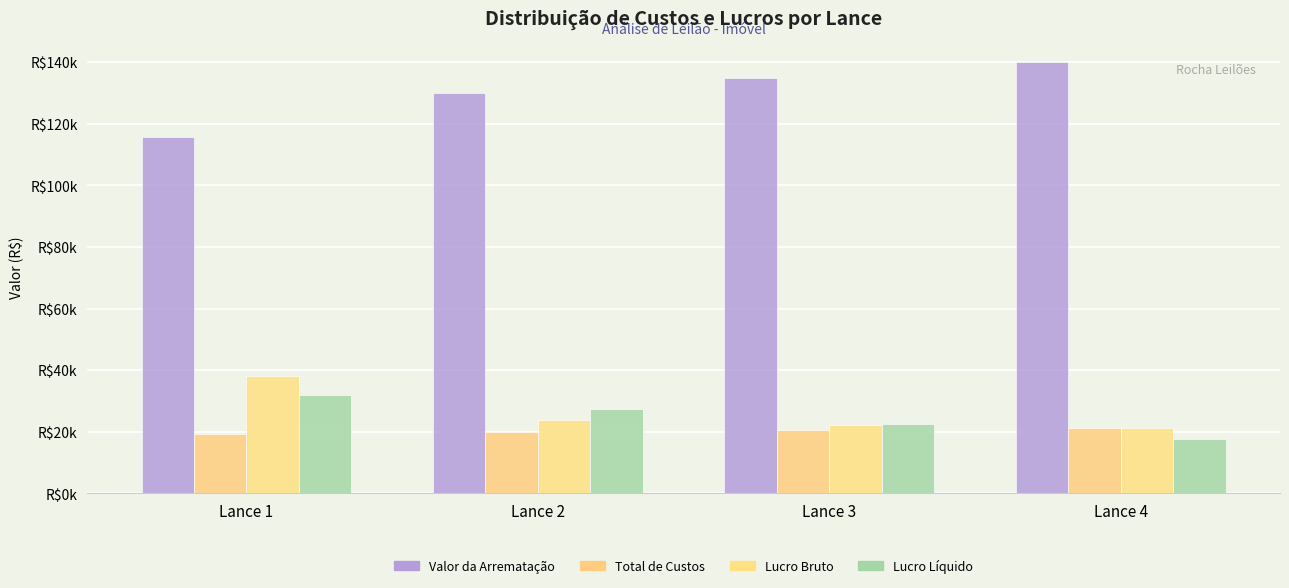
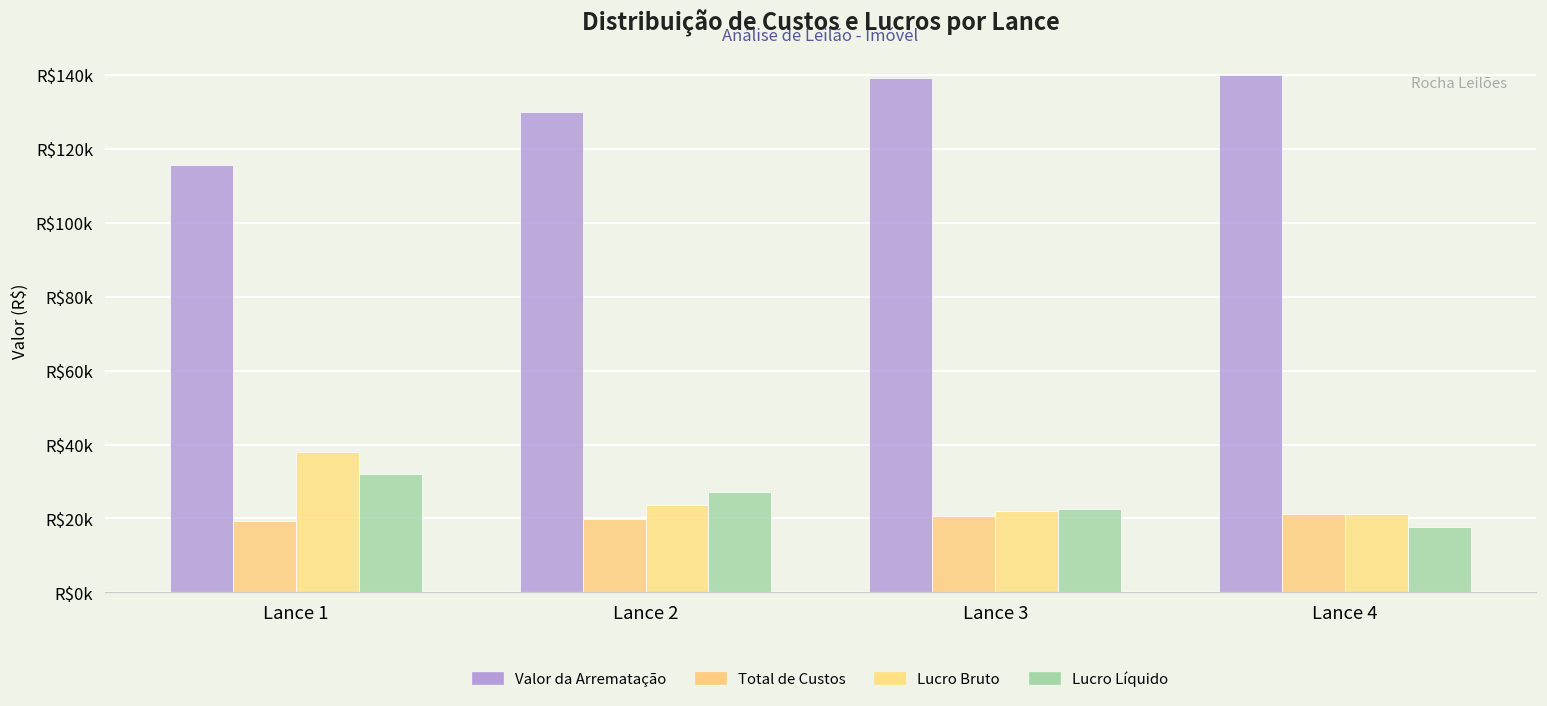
Valor da Arrematação, Lance 3: R$135000 -> R$139000
